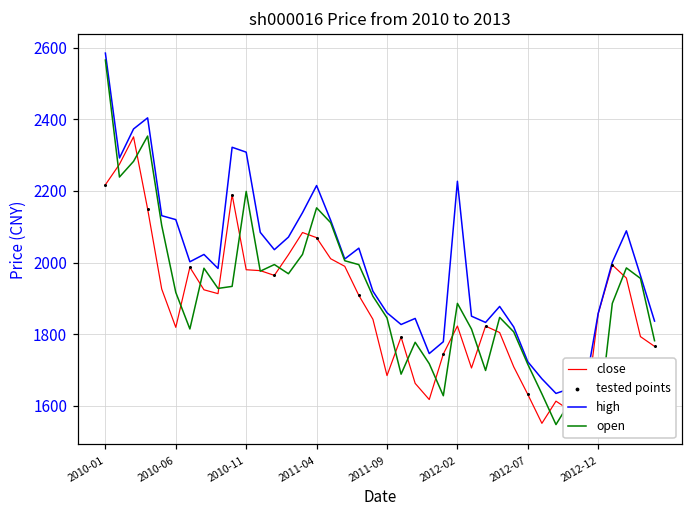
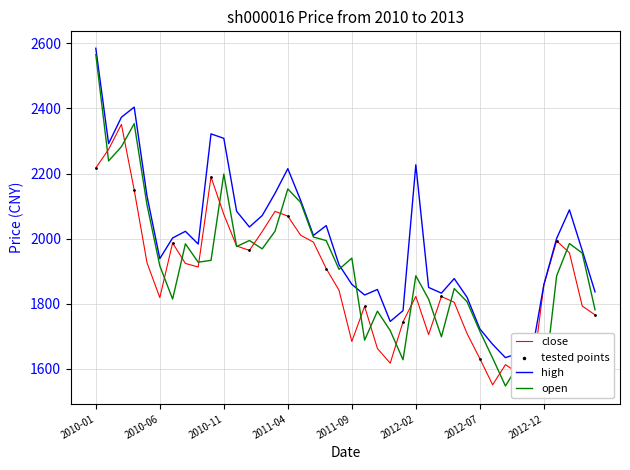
high, 2010-06: 2120 -> 1940
close, 2010-11: 1980 -> 2070
open, 2011-09: 1850 -> 1940
